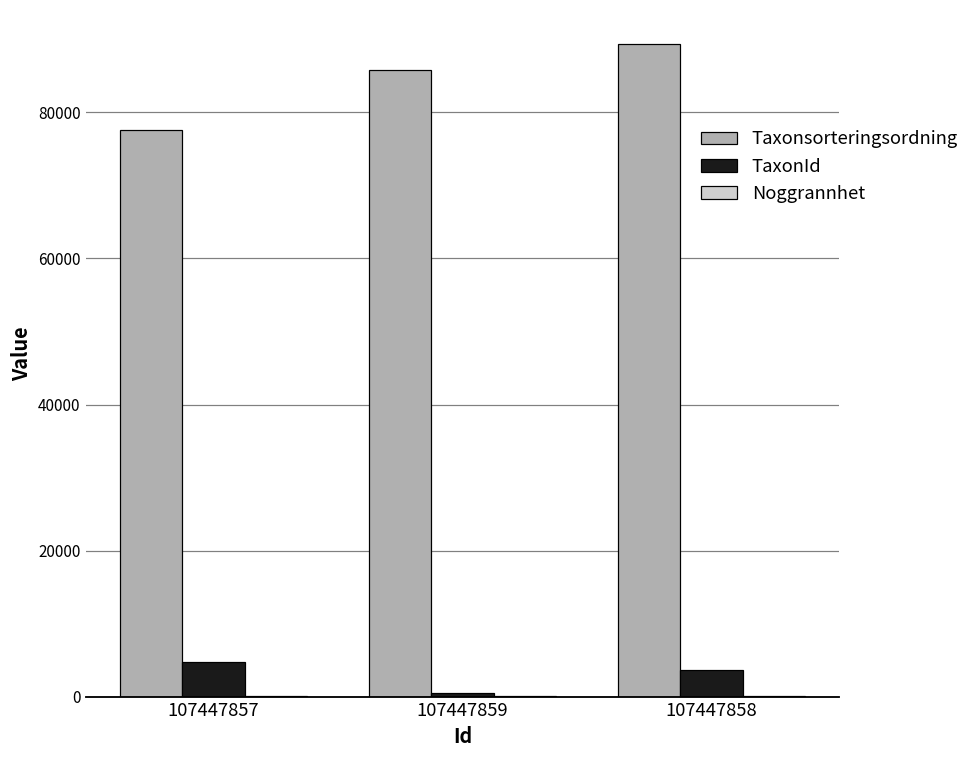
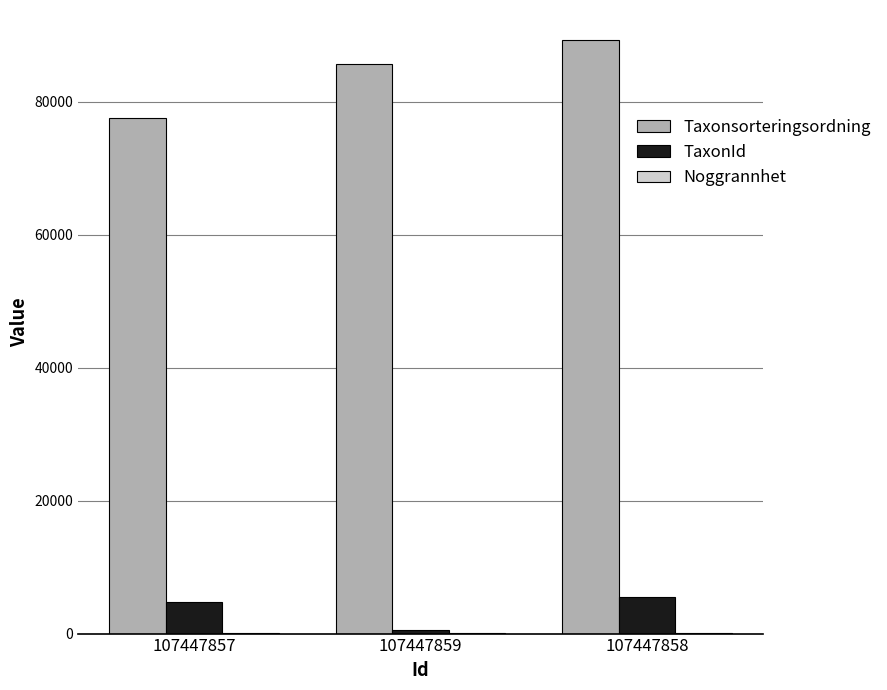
TaxonId, 107447858: 4000 -> 5000
